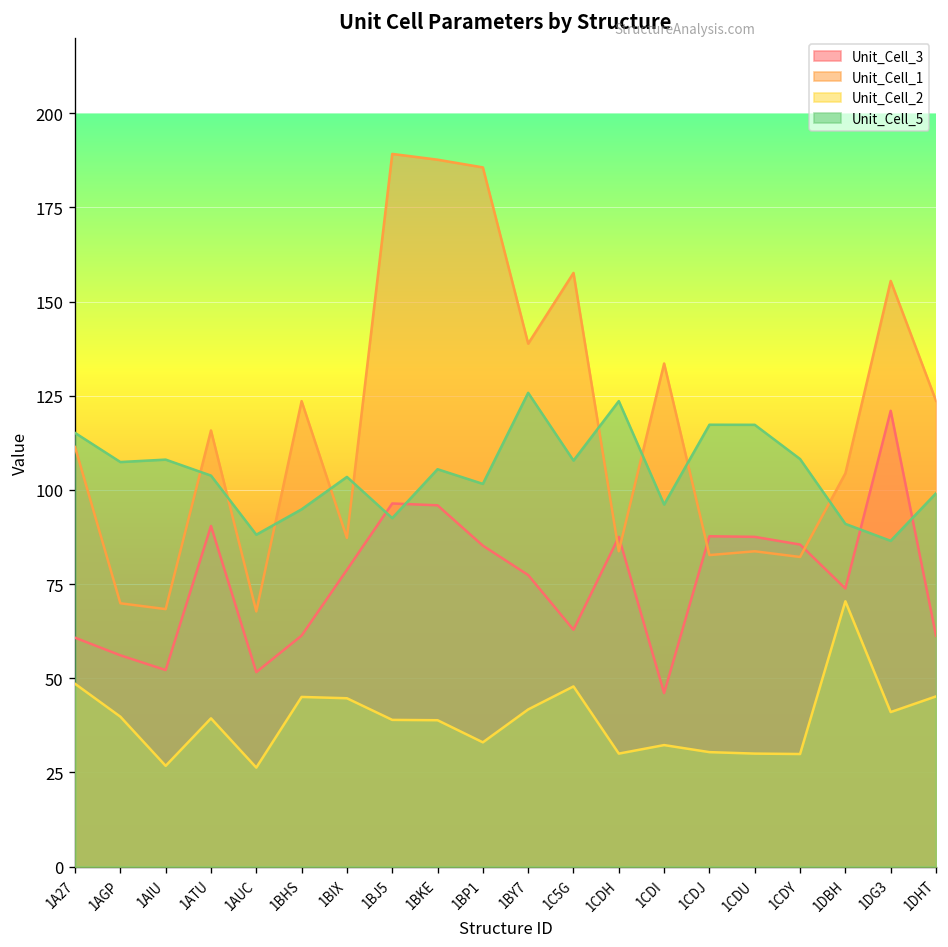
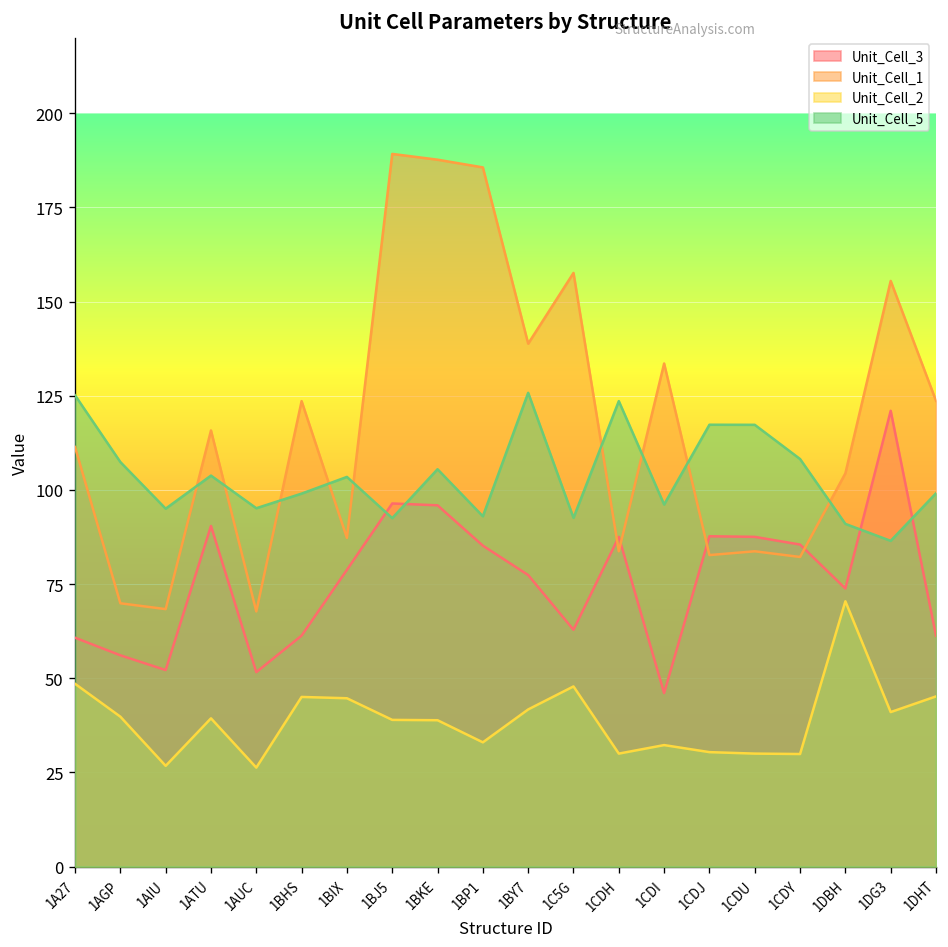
Unit_Cell_5, 1A27: 115 -> 125
Unit_Cell_5, 1AIU: 108 -> 95
Unit_Cell_5, 1AUC: 88 -> 95
Unit_Cell_5, 1BHS: 95 -> 99
Unit_Cell_5, 1BP1: 102 -> 93
Unit_Cell_5, 1C5G: 108 -> 93
